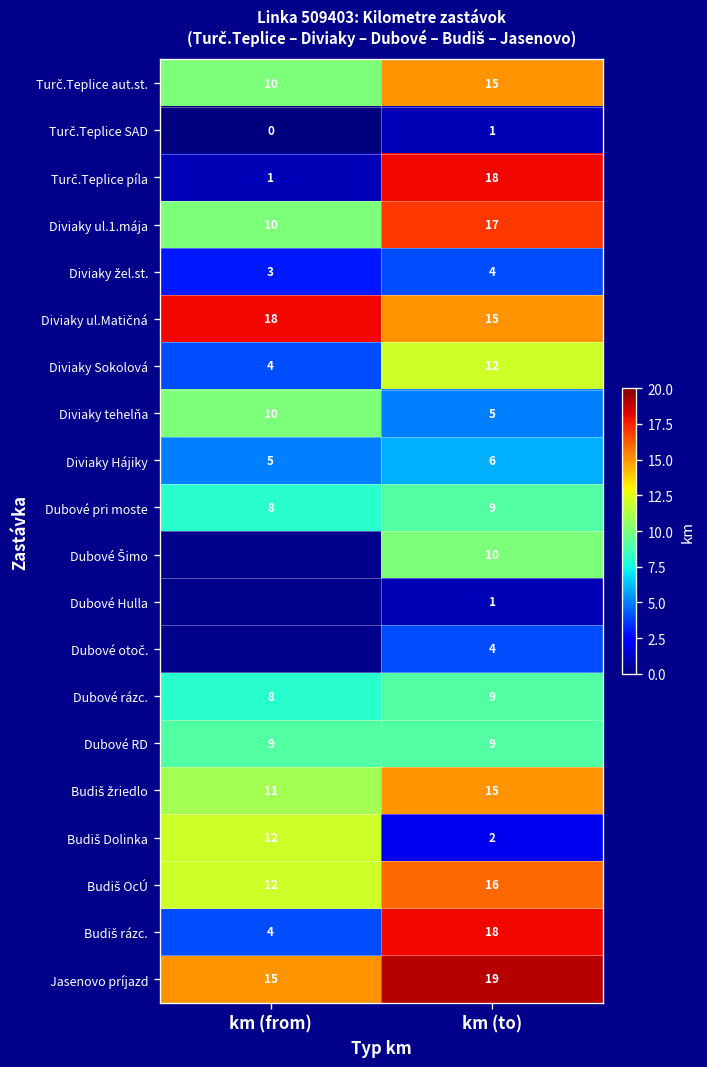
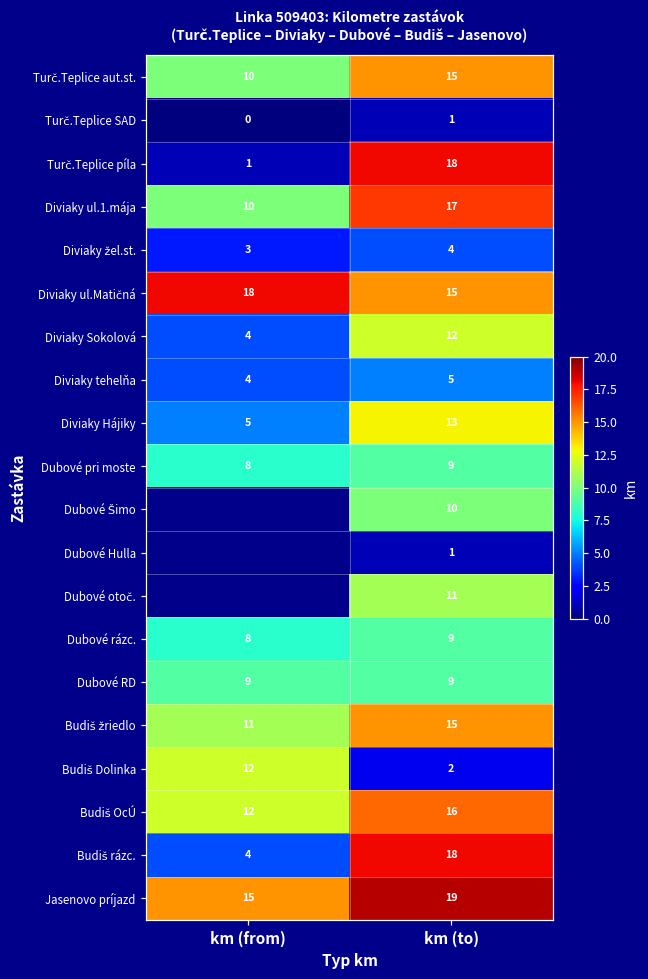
Diviaky tehelňa, km (from): 10 -> 4
Diviaky Hájiky, km (to): 6 -> 13
Dubové otoč., km (to): 4 -> 11
